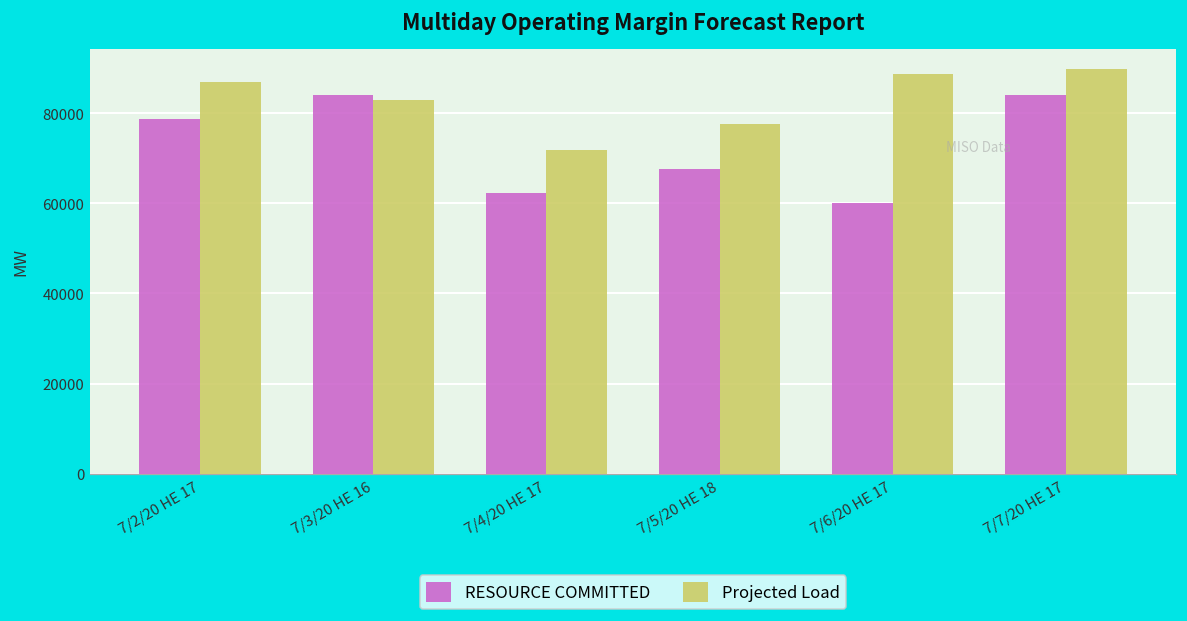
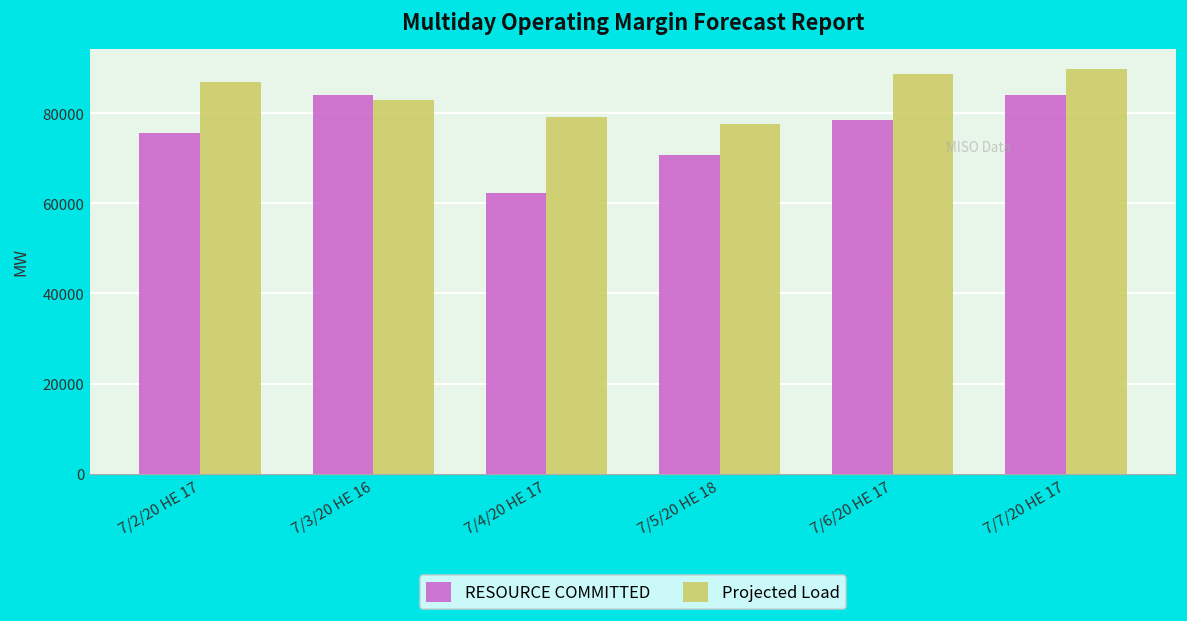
RESOURCE COMMITTED, 7/2/20 HE 17: 79000 -> 76000
Projected Load, 7/4/20 HE 17: 72000 -> 79000
RESOURCE COMMITTED, 7/5/20 HE 18: 68000 -> 71000
RESOURCE COMMITTED, 7/6/20 HE 17: 60000 -> 79000
